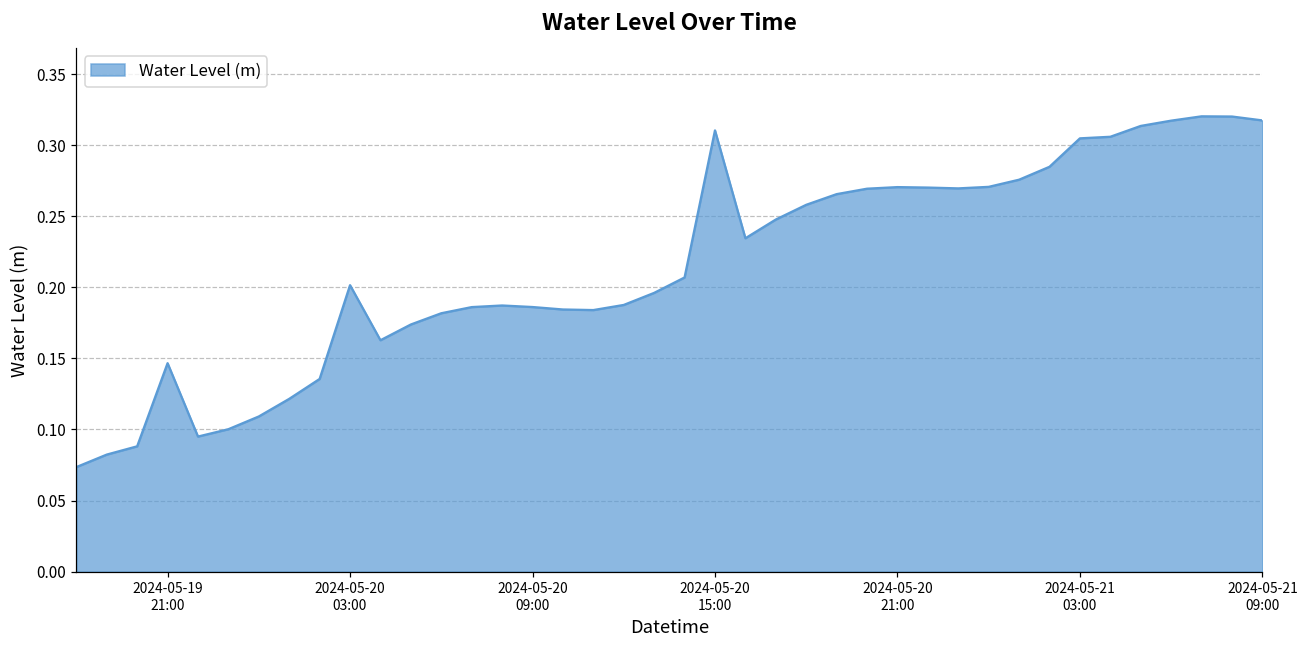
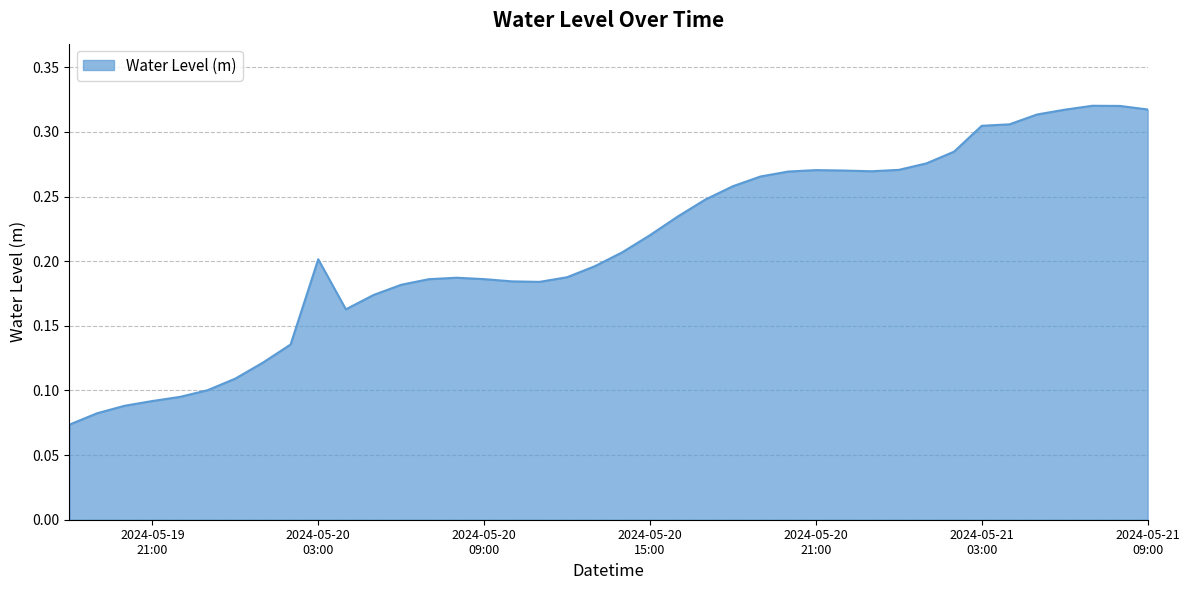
2024-05-19 21:00: 0.147 -> 0.092
2024-05-20 15:00: 0.310 -> 0.220
